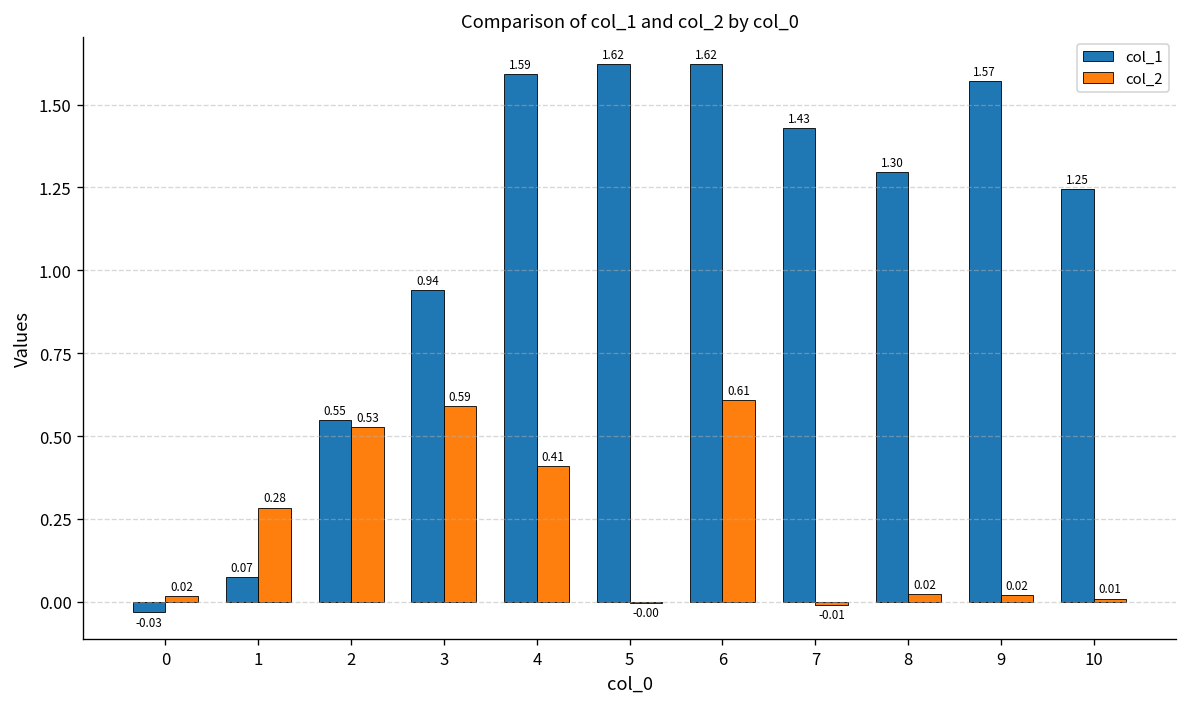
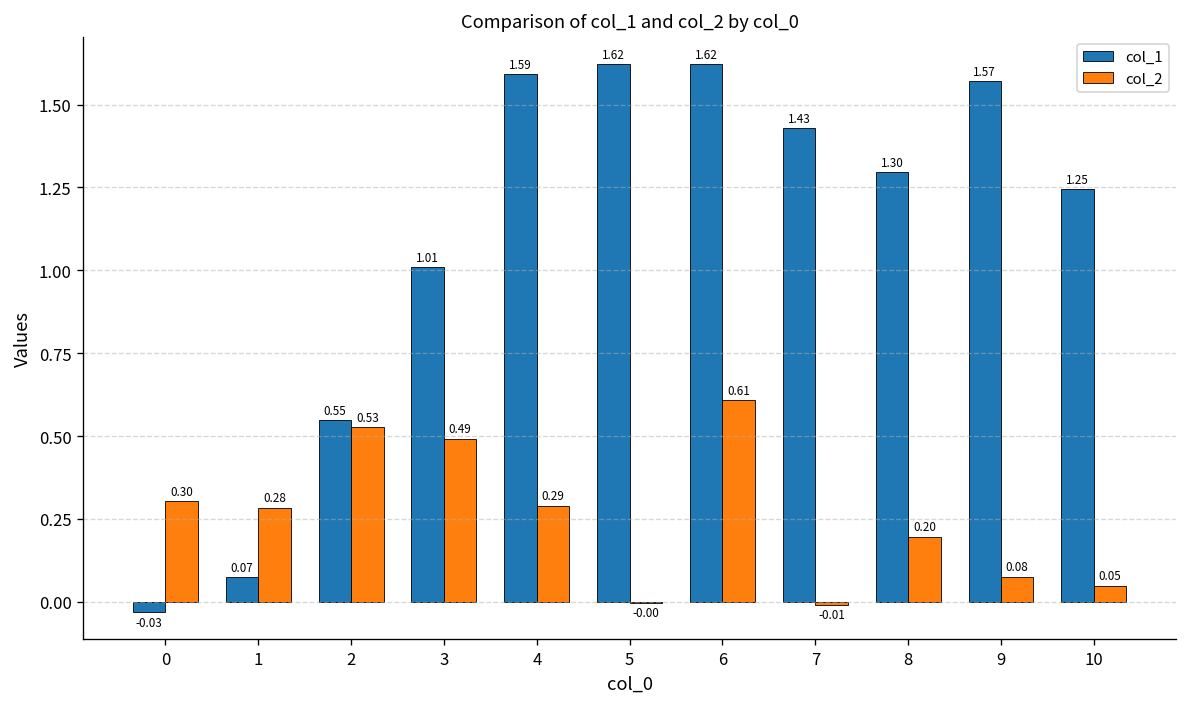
col_2, 0: 0.02 -> 0.30
col_1, 3: 0.94 -> 1.01
col_2, 3: 0.59 -> 0.49
col_2, 4: 0.41 -> 0.29
col_2, 8: 0.02 -> 0.20
col_2, 9: 0.02 -> 0.08
col_2, 10: 0.01 -> 0.05
